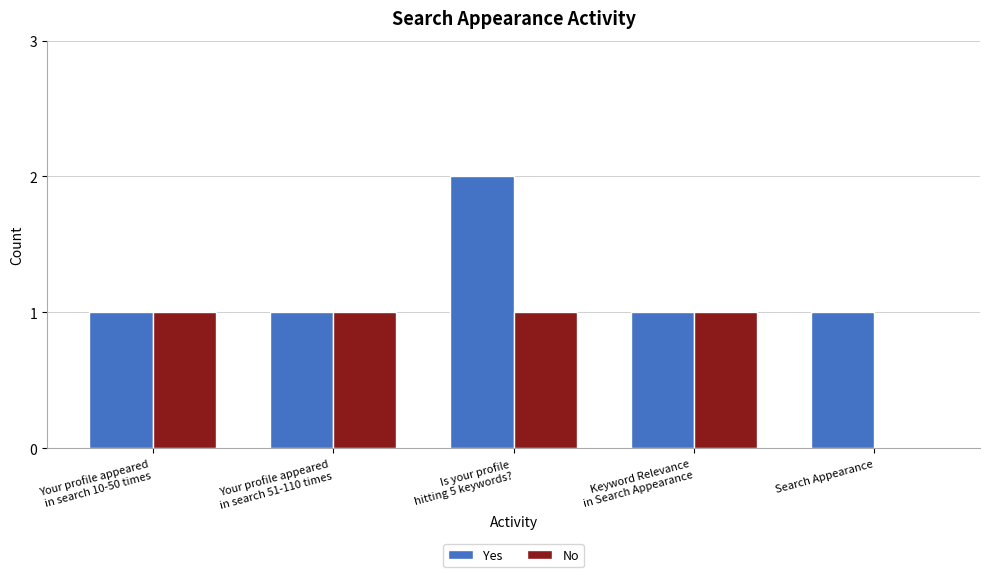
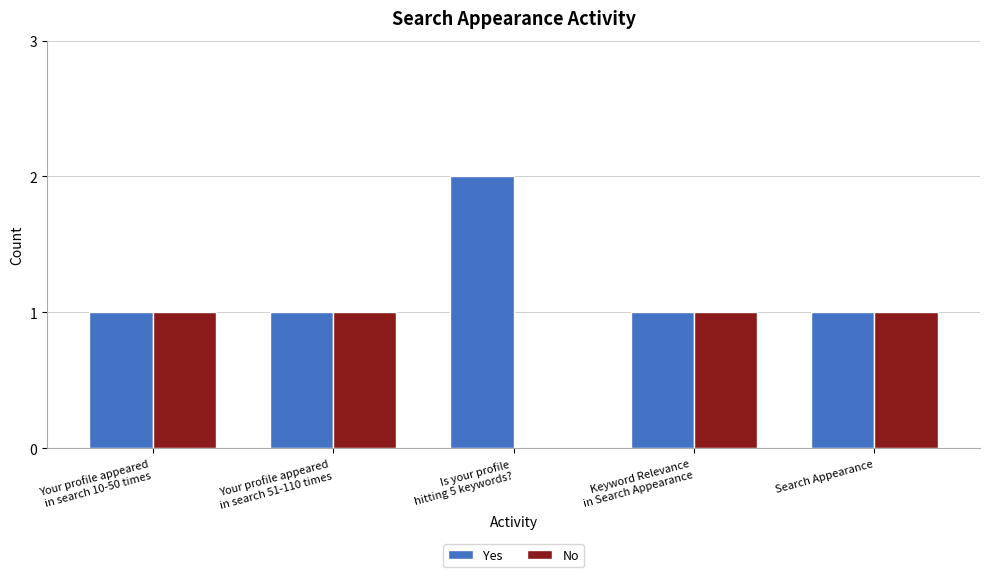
No, Is your profile hitting 5 keywords?: 1 -> 0
No, Search Appearance: 0 -> 1
